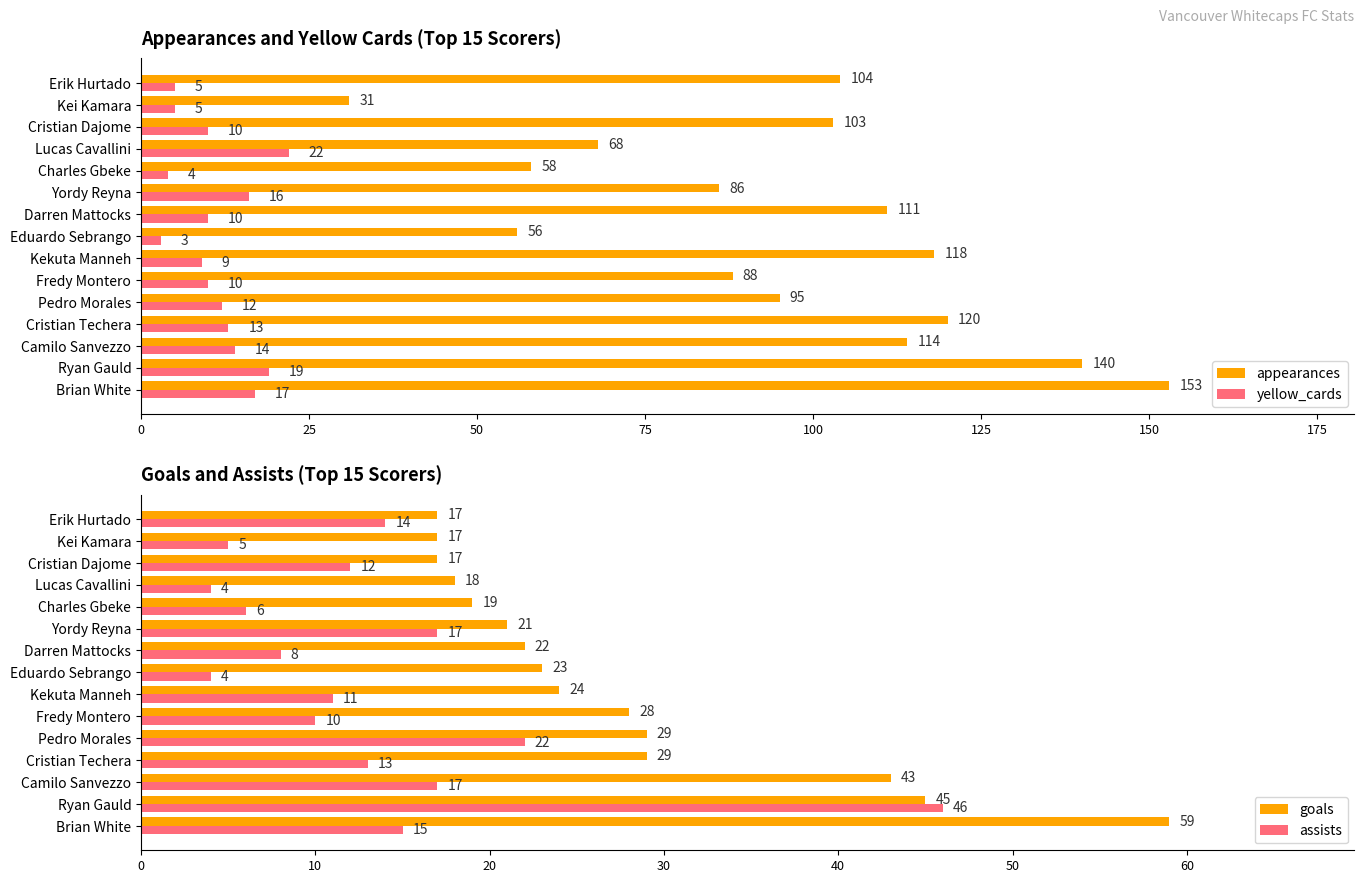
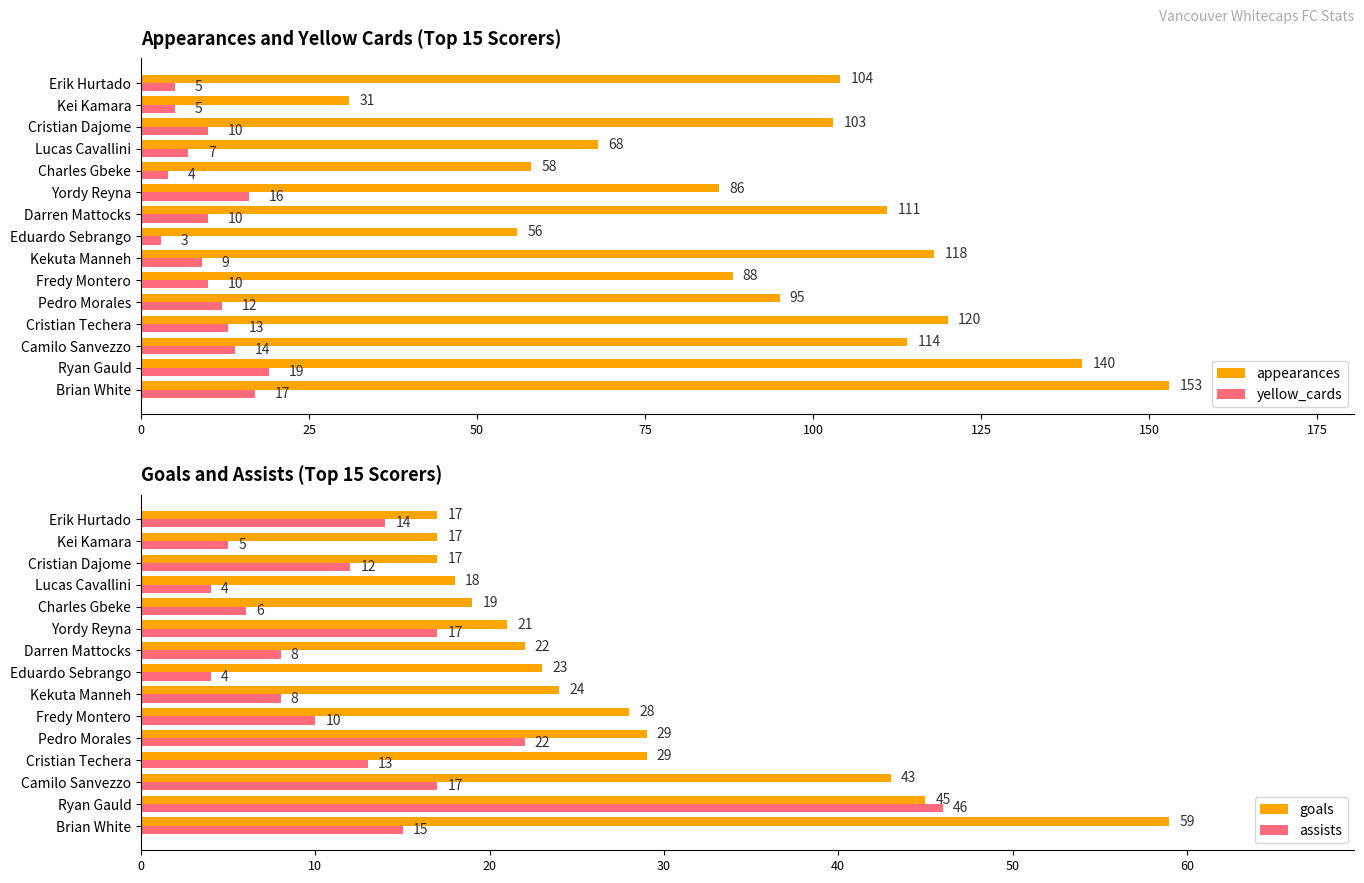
Appearances and Yellow Cards (Top 15 Scorers), yellow_cards, Lucas Cavallini: 22 -> 7
Goals and Assists (Top 15 Scorers), assists, Kekuta Manneh: 11 -> 8
